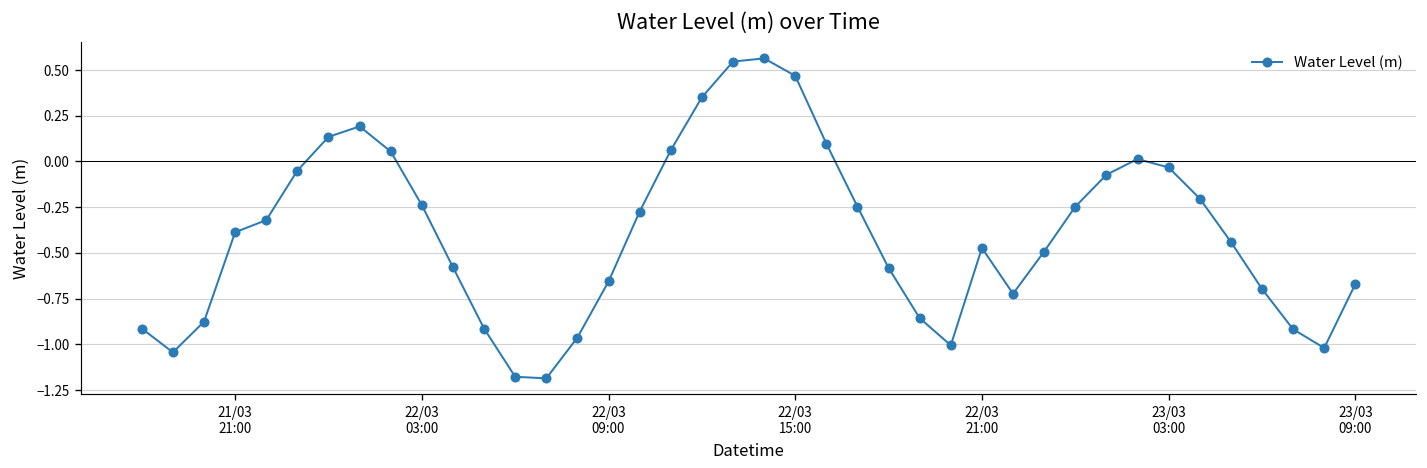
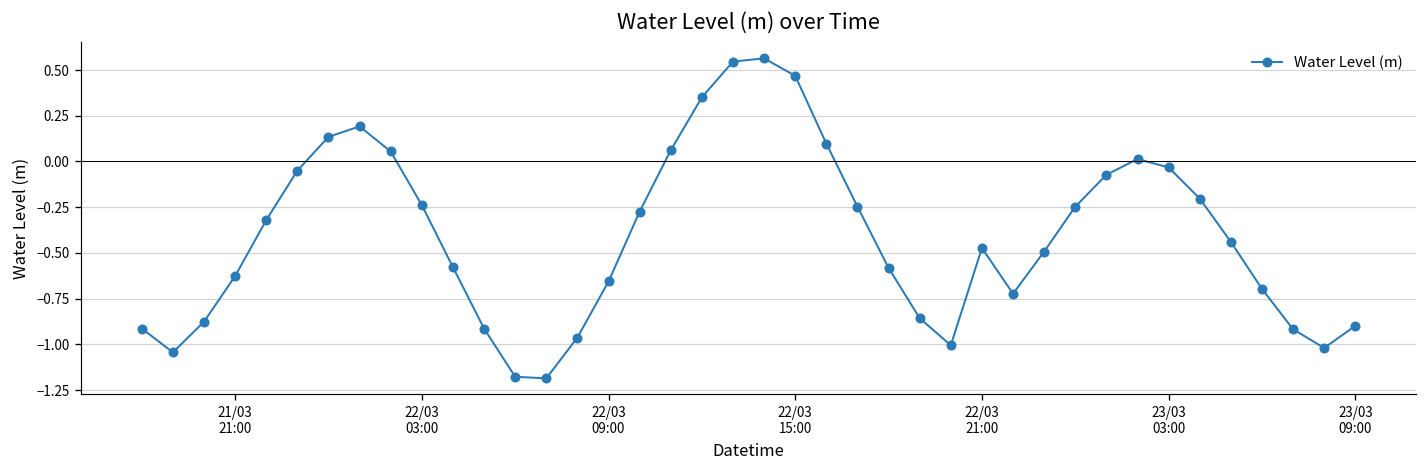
21/03 21:00: -0.39 -> -0.63
23/03 09:00: -0.67 -> -0.90
